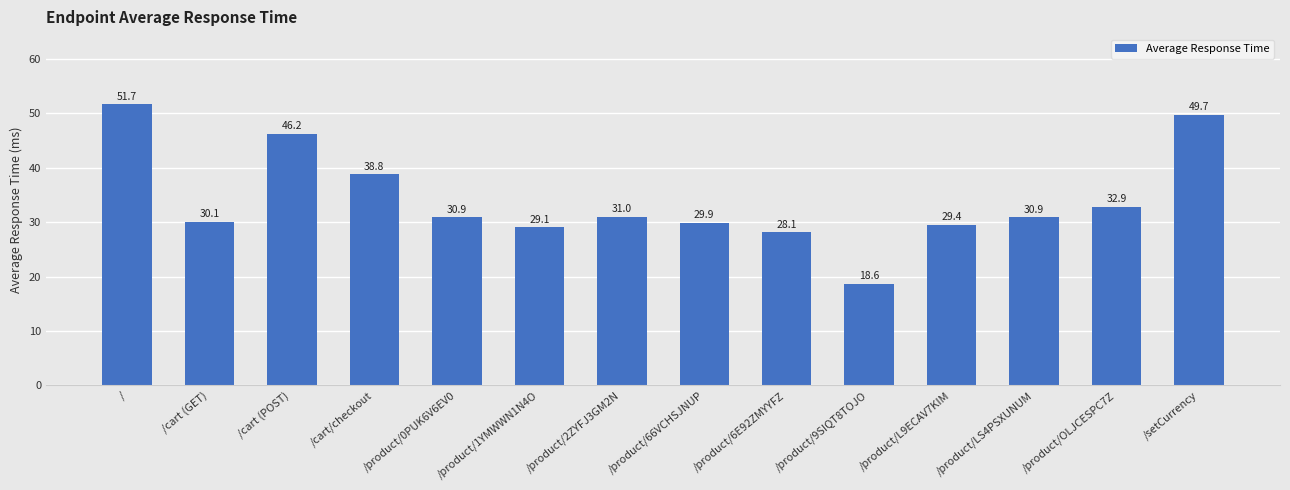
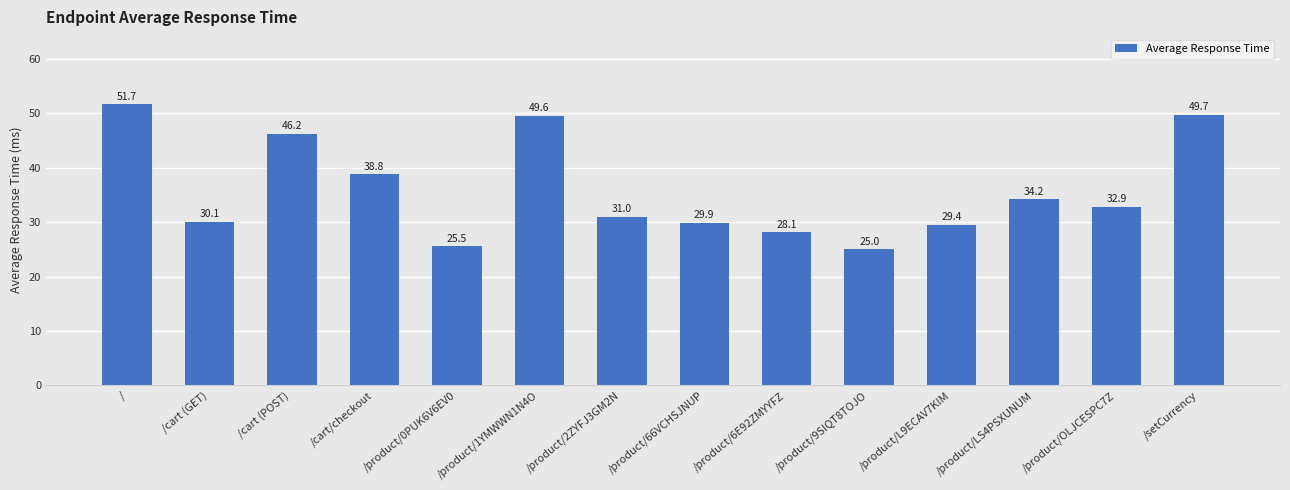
/product/0PUK6V6EV0: 30.9 -> 25.5
/product/1YMWWN1N4O: 29.1 -> 49.6
/product/9SIQT8TOJO: 18.6 -> 25.0
/product/LS4PSXUNUM: 30.9 -> 34.2
